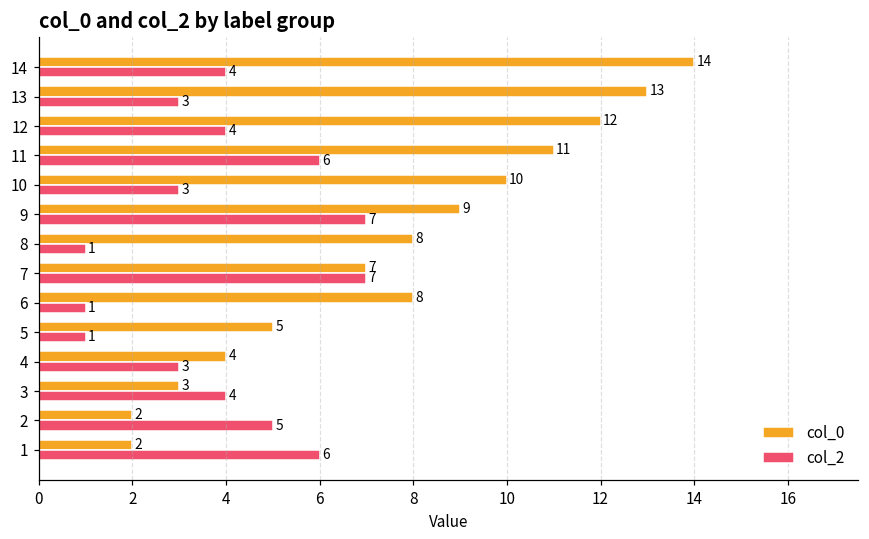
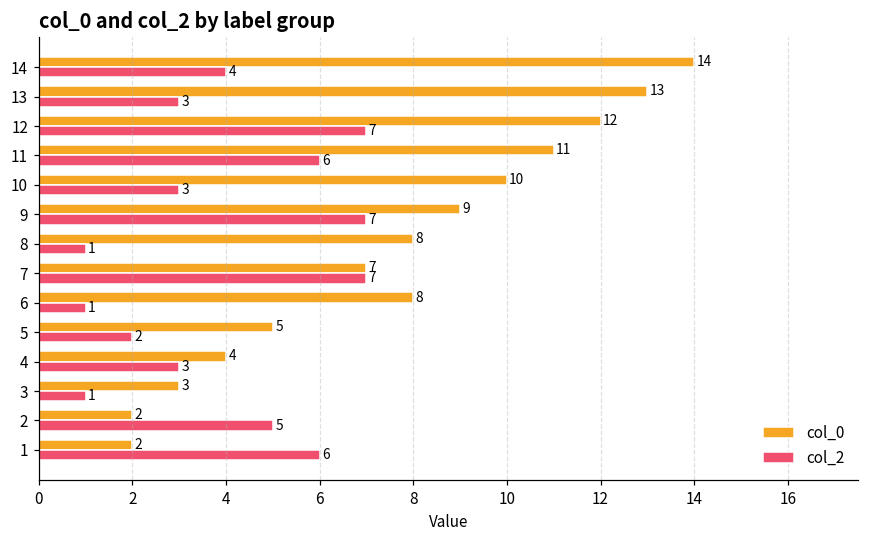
col_2, 12: 4 -> 7
col_2, 5: 1 -> 2
col_2, 3: 4 -> 1
